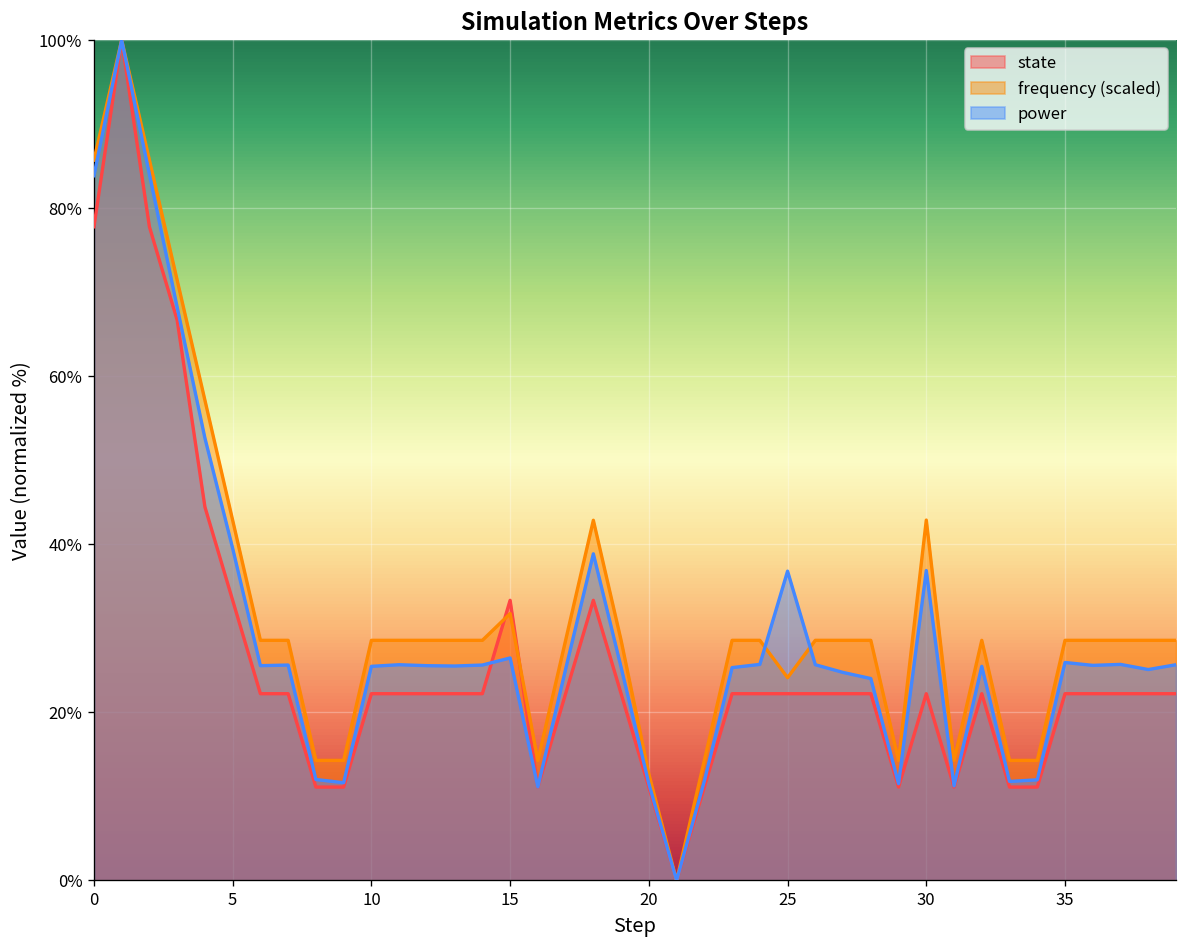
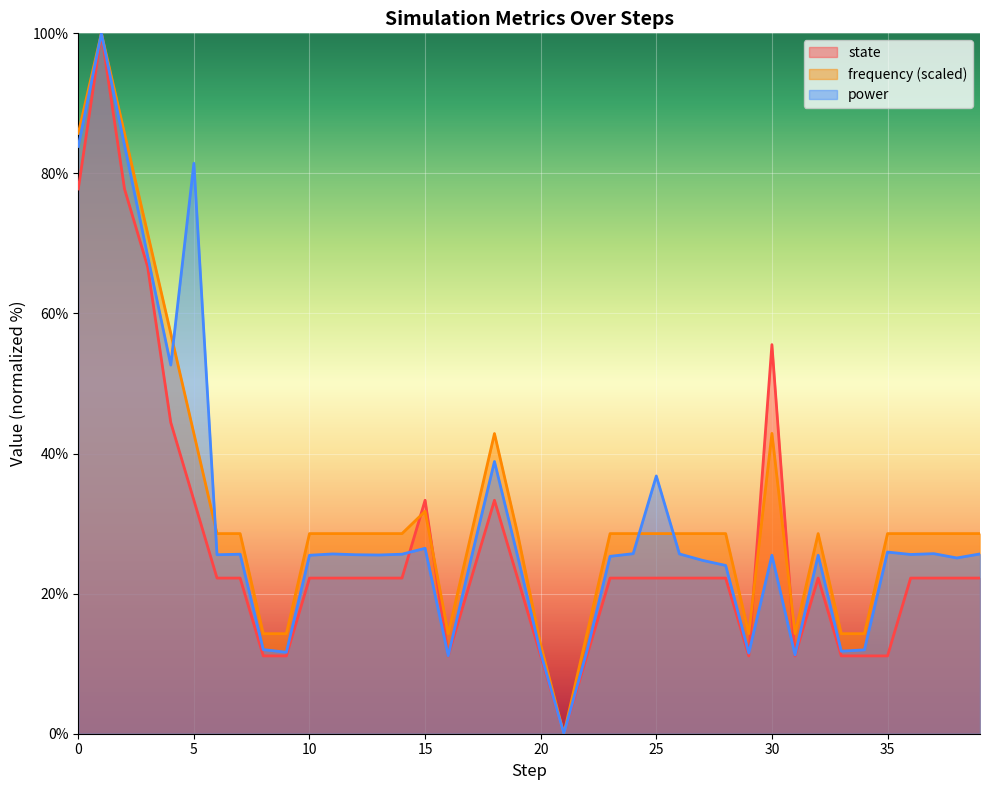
power, 5: 40% -> 81%
frequency (scaled), 25: 24% -> 29%
state, 30: 22% -> 56%
power, 30: 37% -> 25%
state, 35: 22% -> 11%
